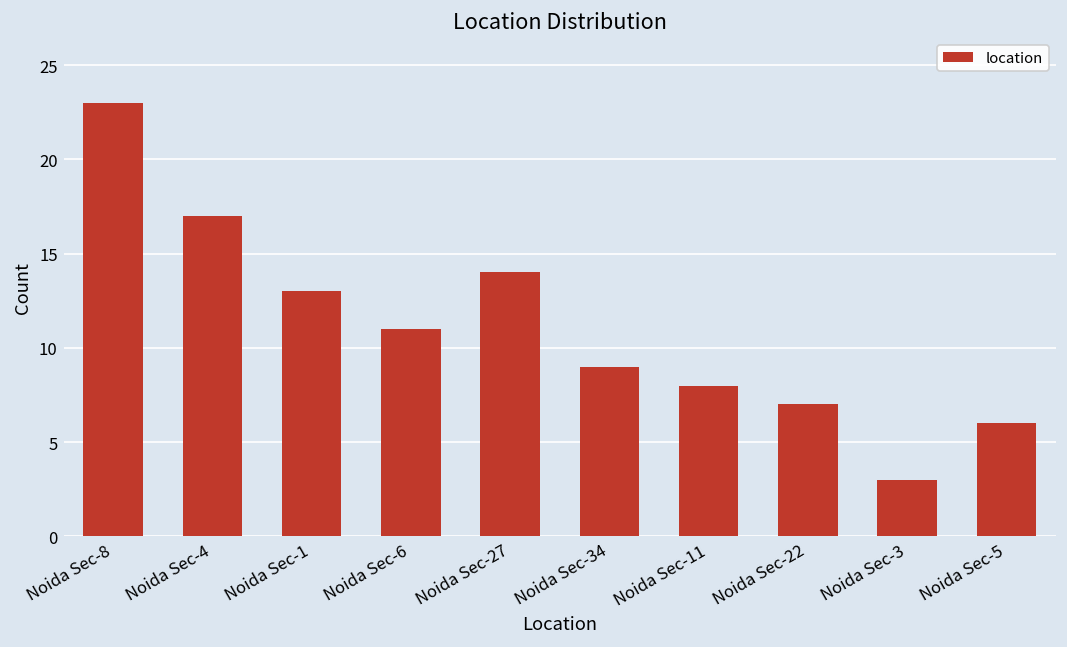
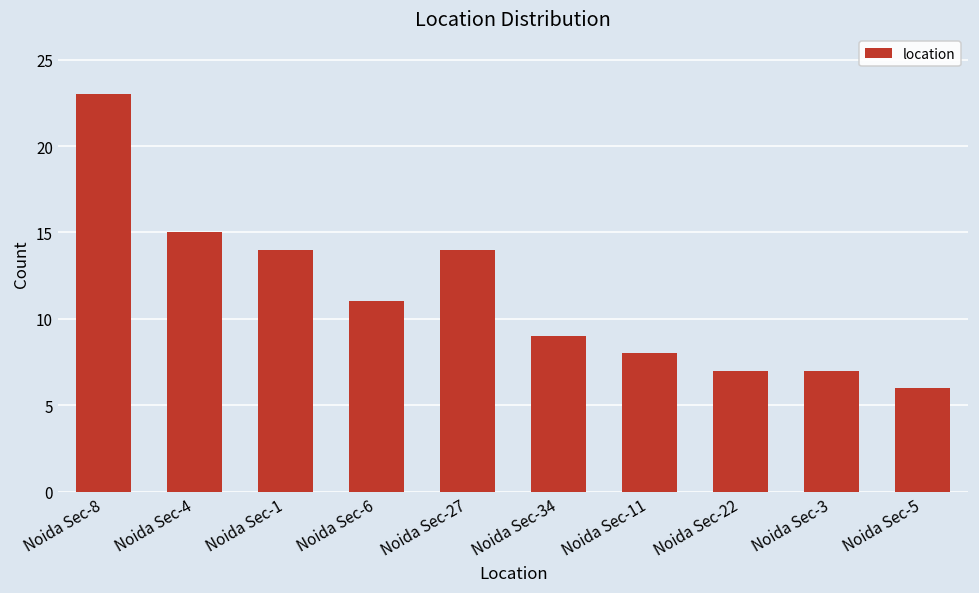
Noida Sec-4: 17 -> 15
Noida Sec-1: 13 -> 14
Noida Sec-3: 3 -> 7
